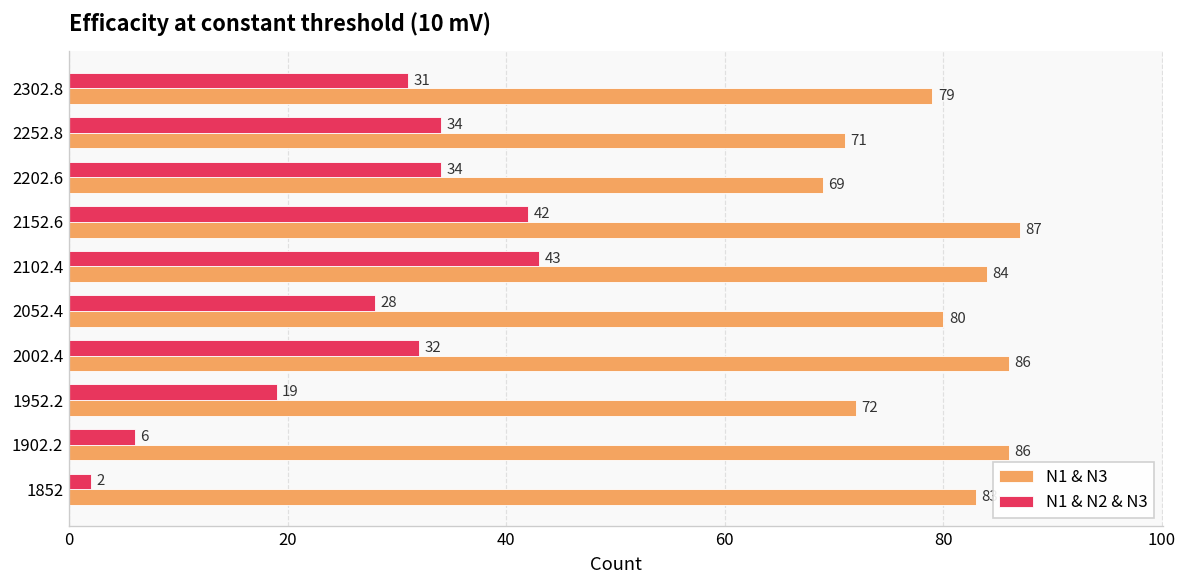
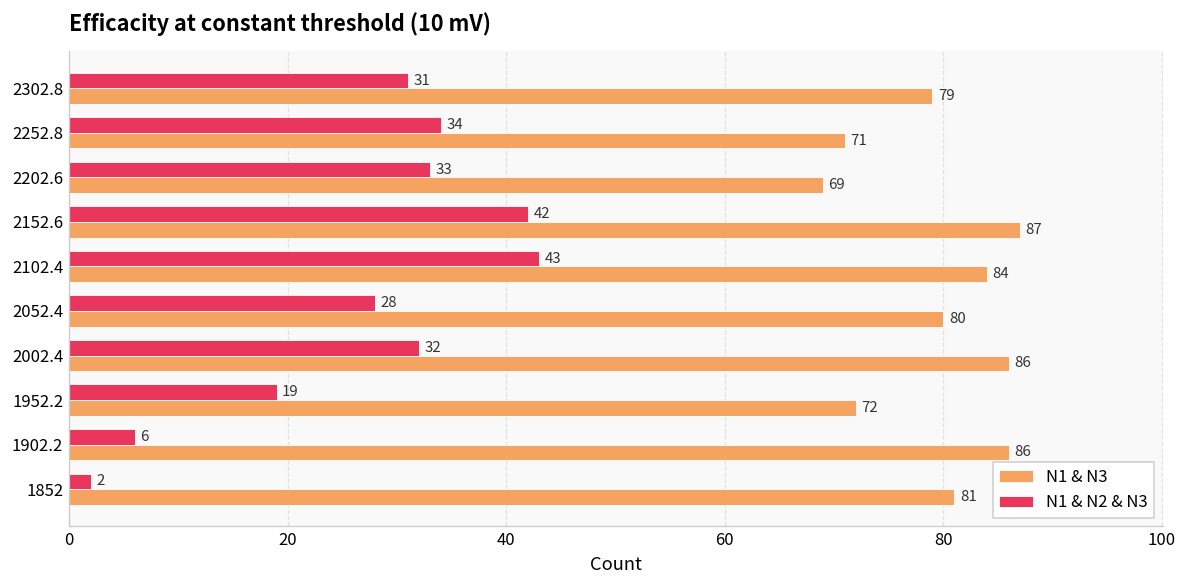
N1 & N2 & N3, 2202.6: 34 -> 33
N1 & N3, 1852: 83 -> 81
